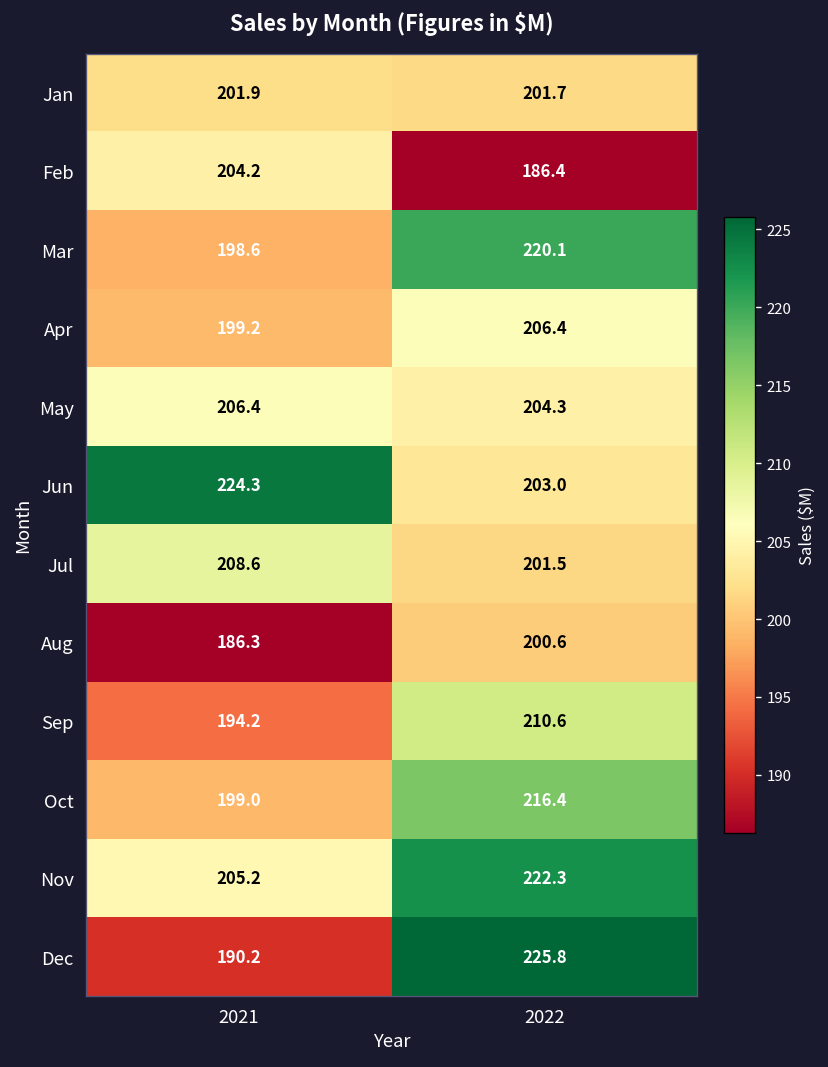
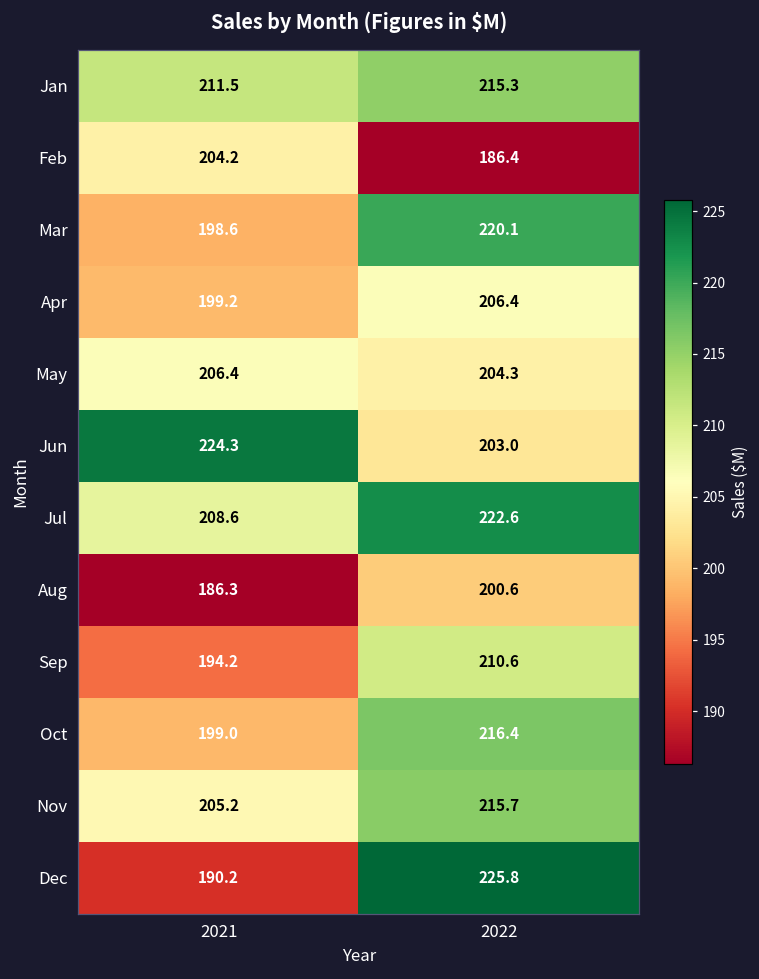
Jan, 2021: 201.9 -> 211.5
Jan, 2022: 201.7 -> 215.3
Jul, 2022: 201.5 -> 222.6
Nov, 2022: 222.3 -> 215.7
